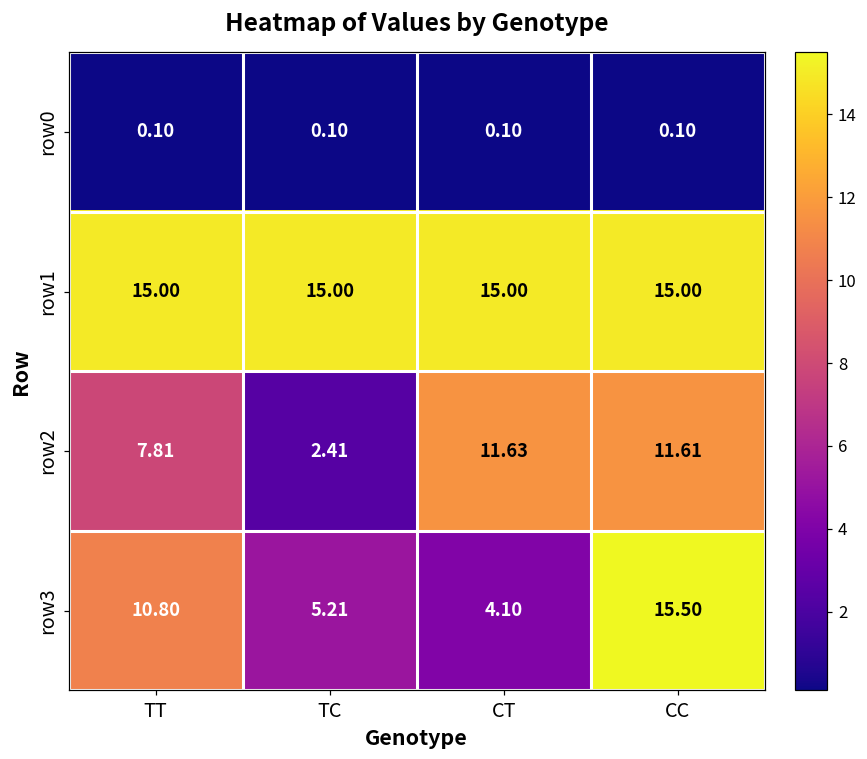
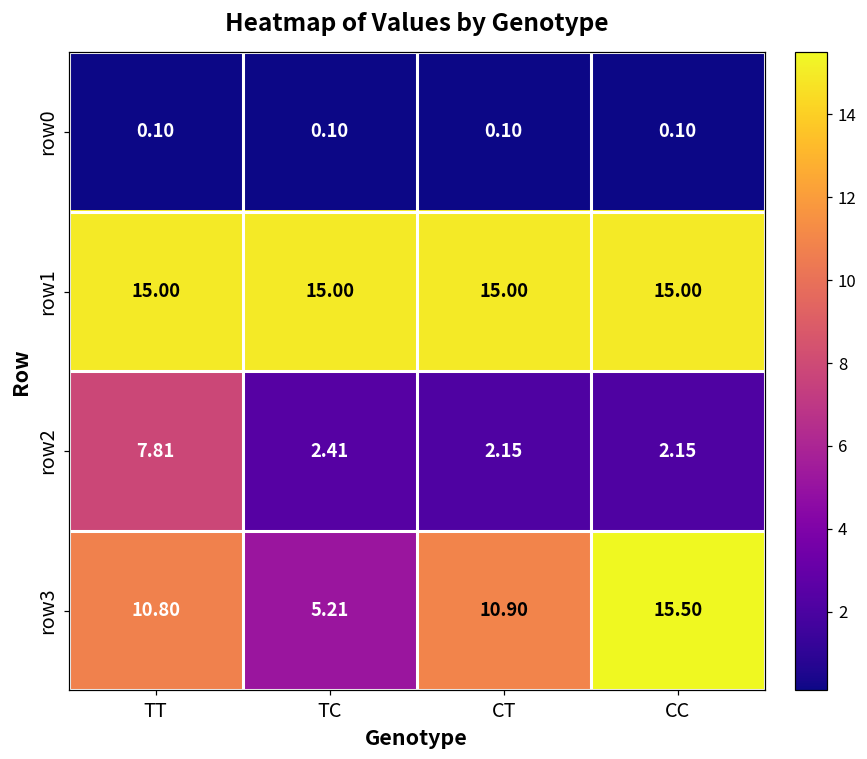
row2, CT: 11.63 -> 2.15
row2, CC: 11.61 -> 2.15
row3, CT: 4.10 -> 10.90
